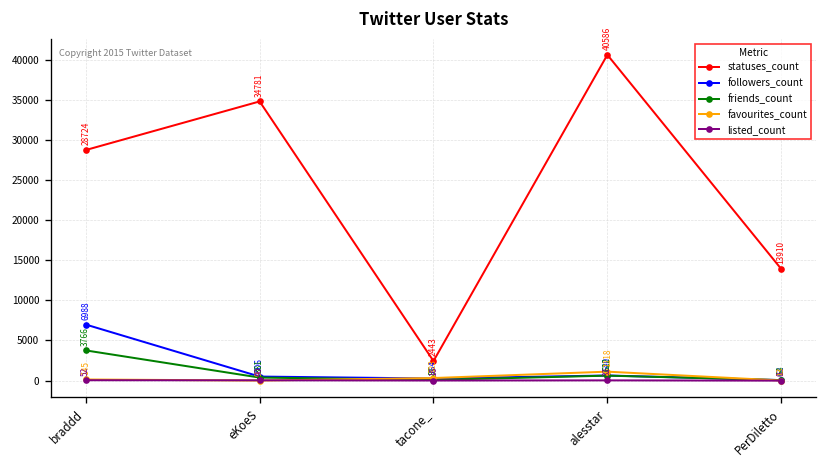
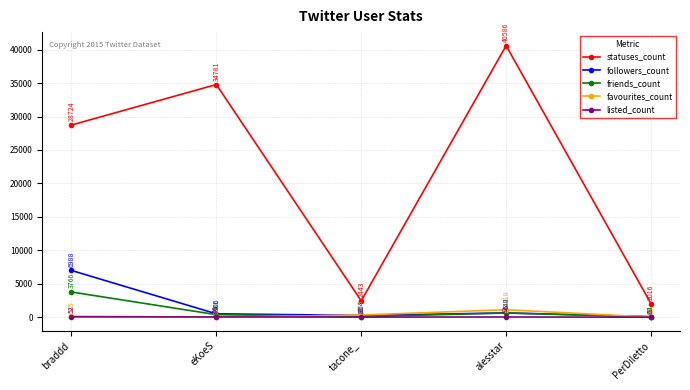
statuses_count, PerDiletto: 13910 -> 2016
